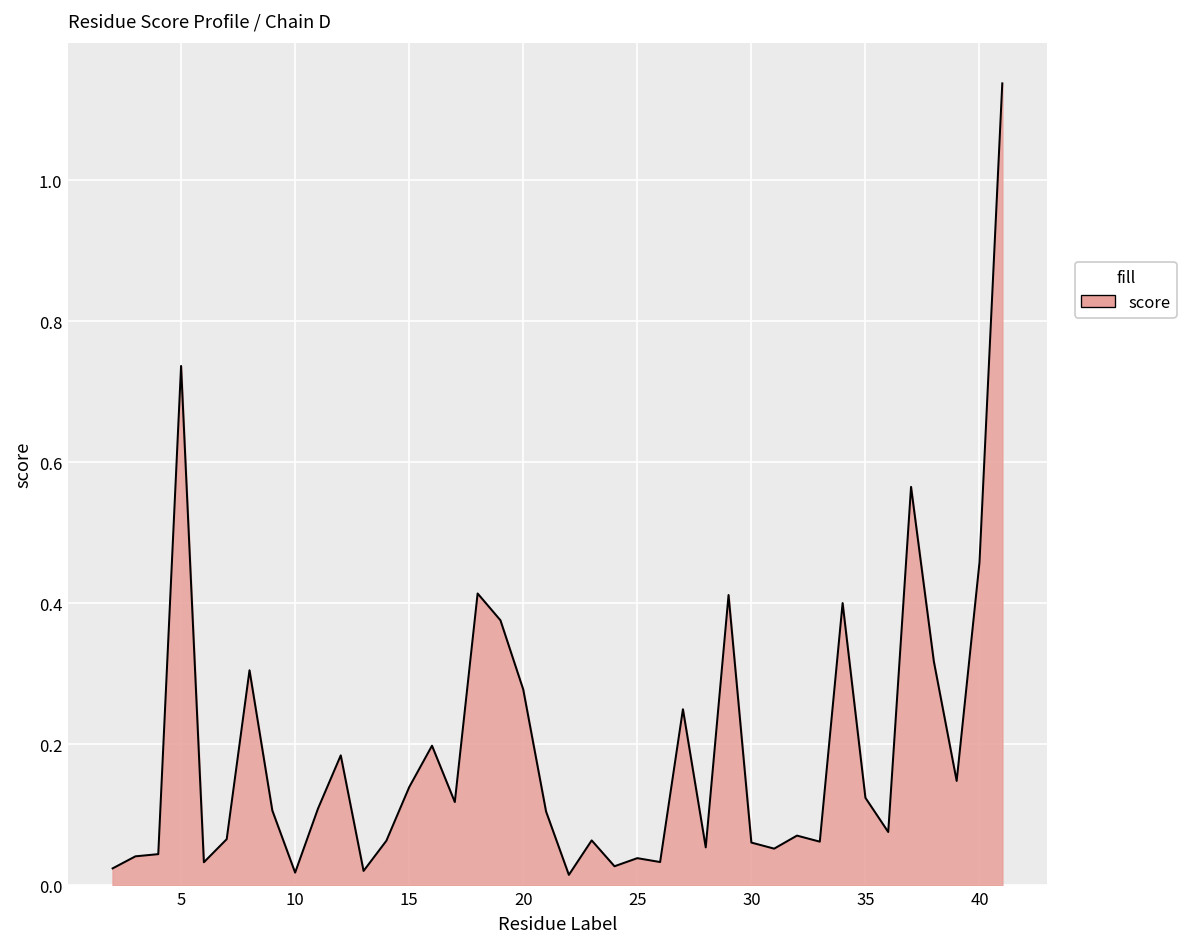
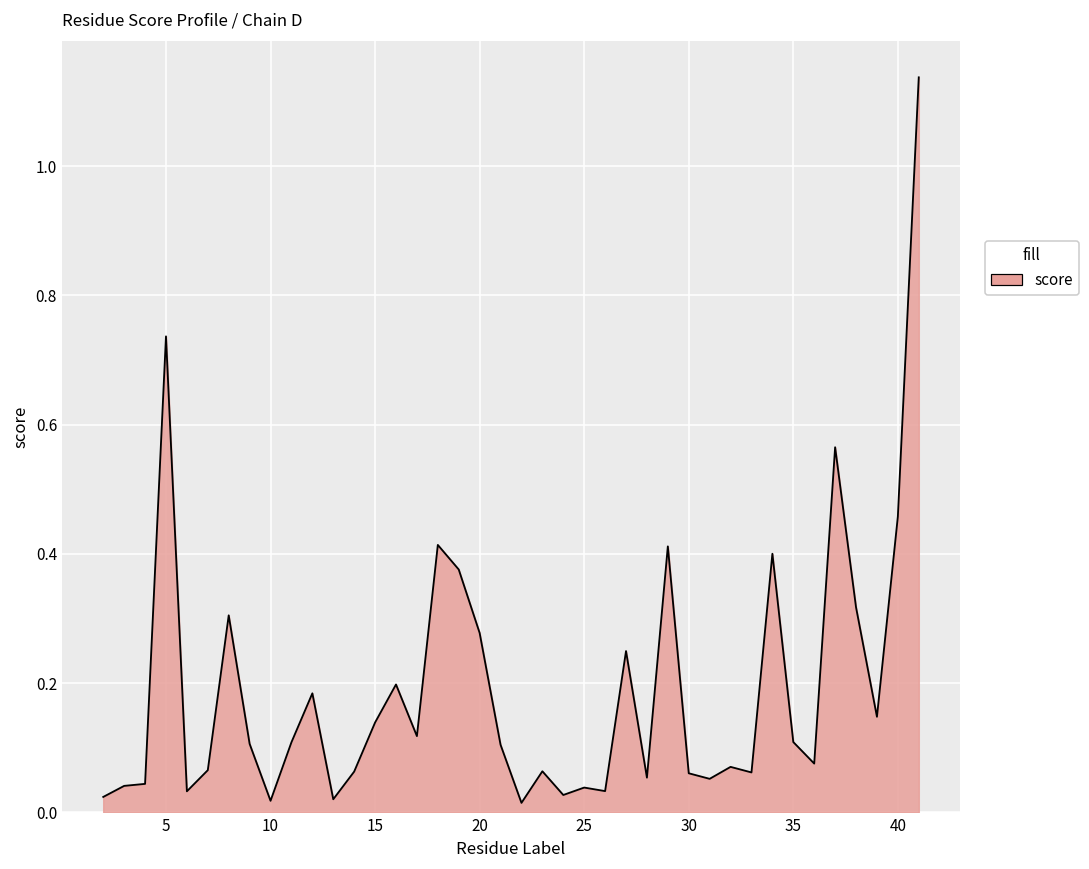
35: 0.12 -> 0.11
